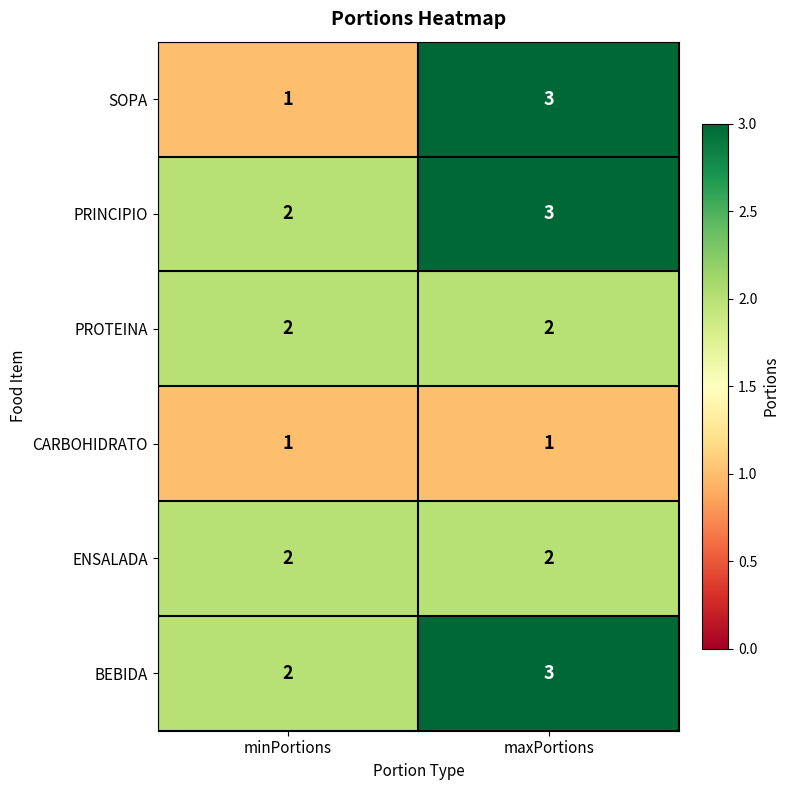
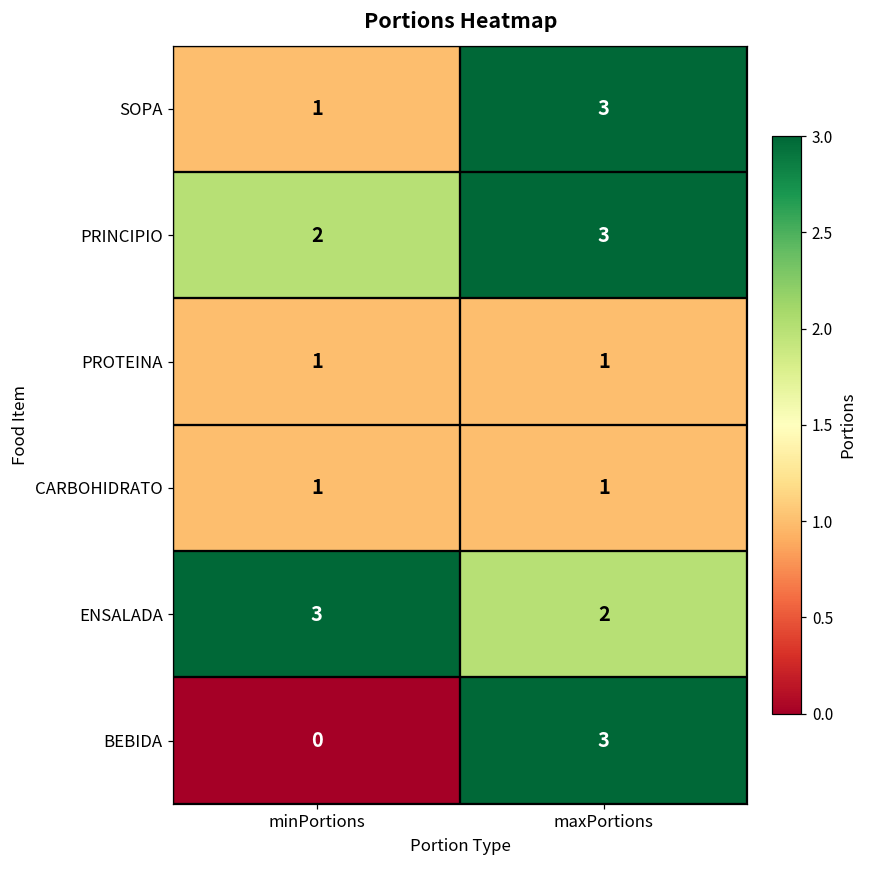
PROTEINA, minPortions: 2 -> 1
PROTEINA, maxPortions: 2 -> 1
ENSALADA, minPortions: 2 -> 3
BEBIDA, minPortions: 2 -> 0
